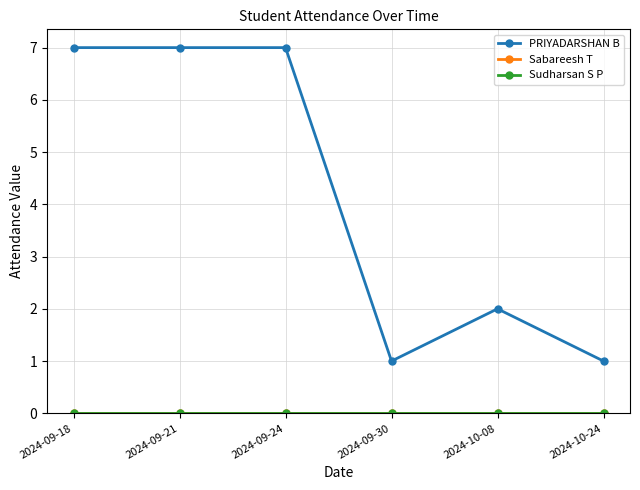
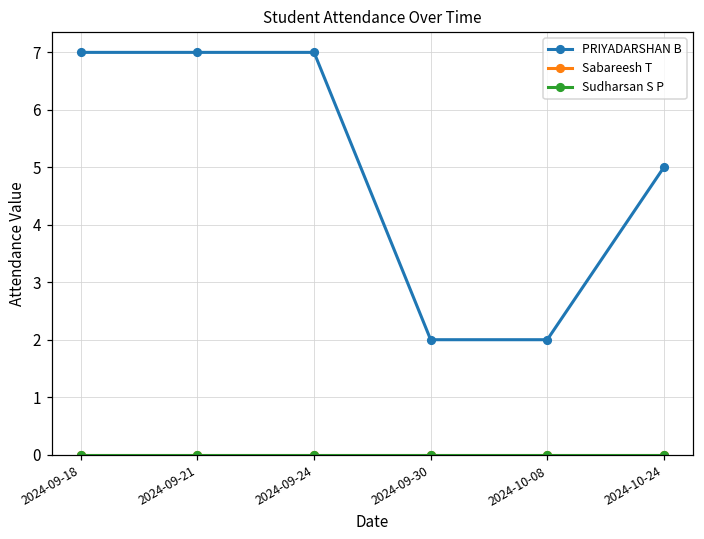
PRIYADARSHAN B, 2024-09-30: 1 -> 2
PRIYADARSHAN B, 2024-10-24: 1 -> 5
